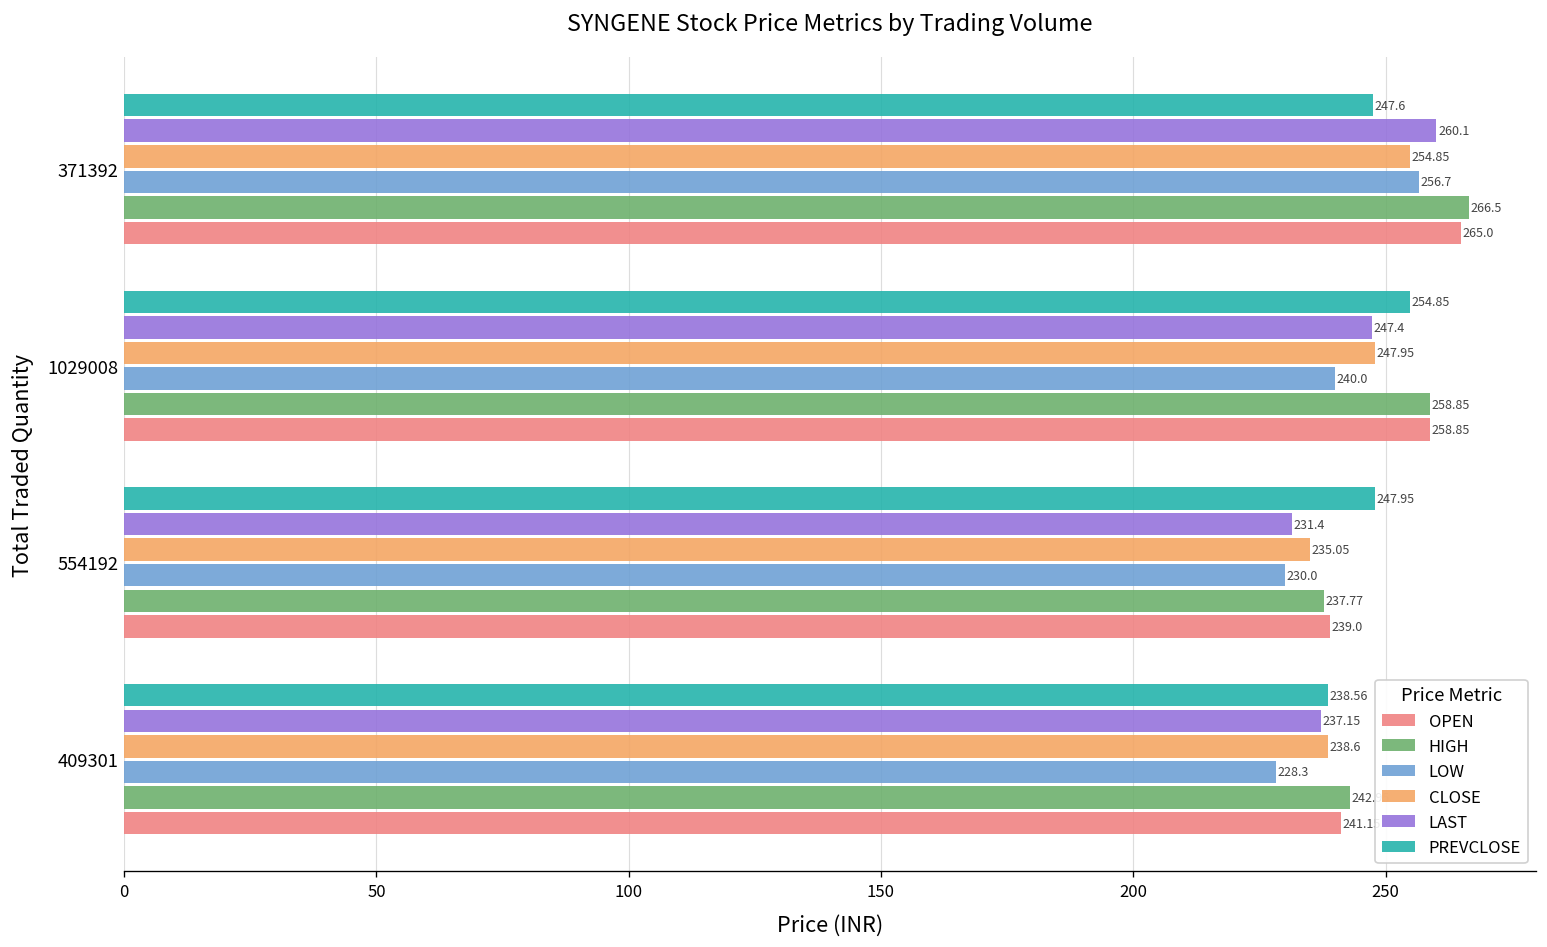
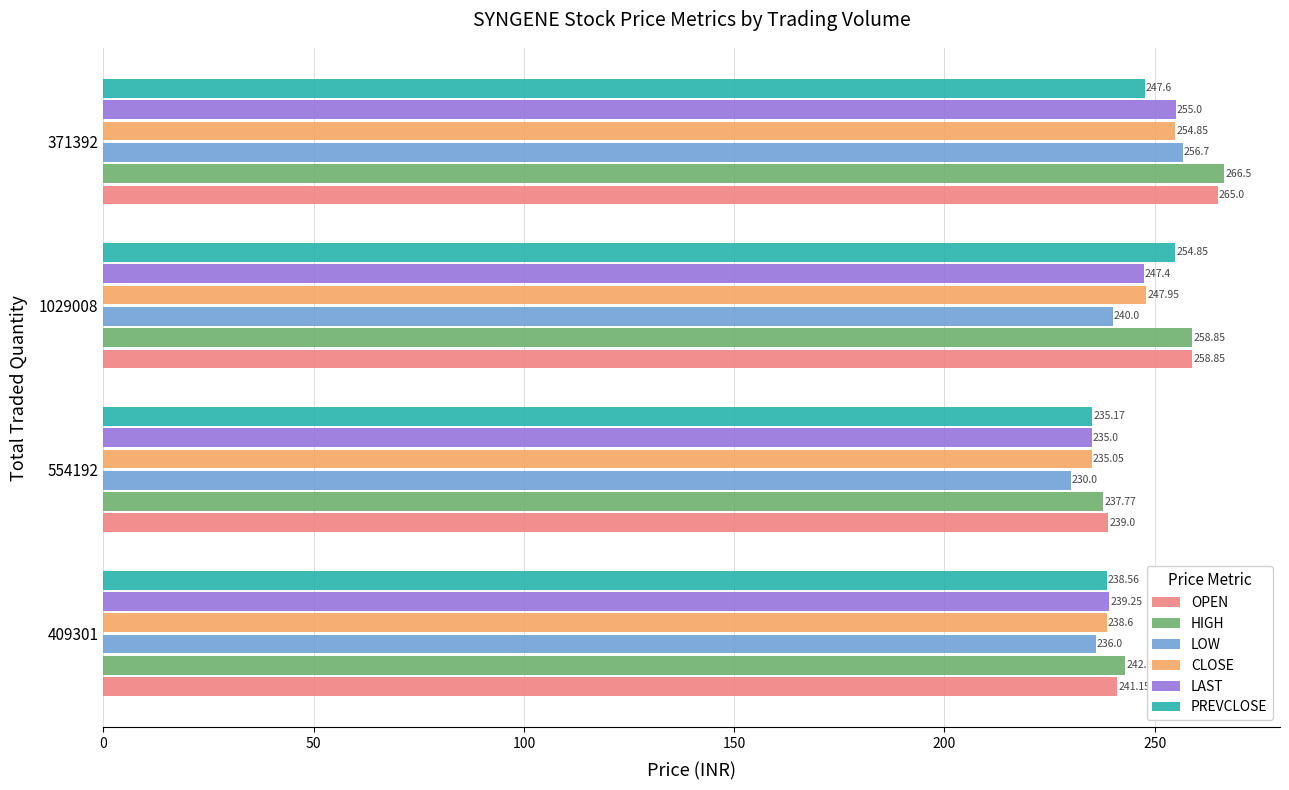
LAST, 371392: 260.1 -> 255.0
PREVCLOSE, 554192: 247.95 -> 235.17
LAST, 554192: 231.4 -> 235.0
LAST, 409301: 237.15 -> 239.25
LOW, 409301: 228.3 -> 236.0
